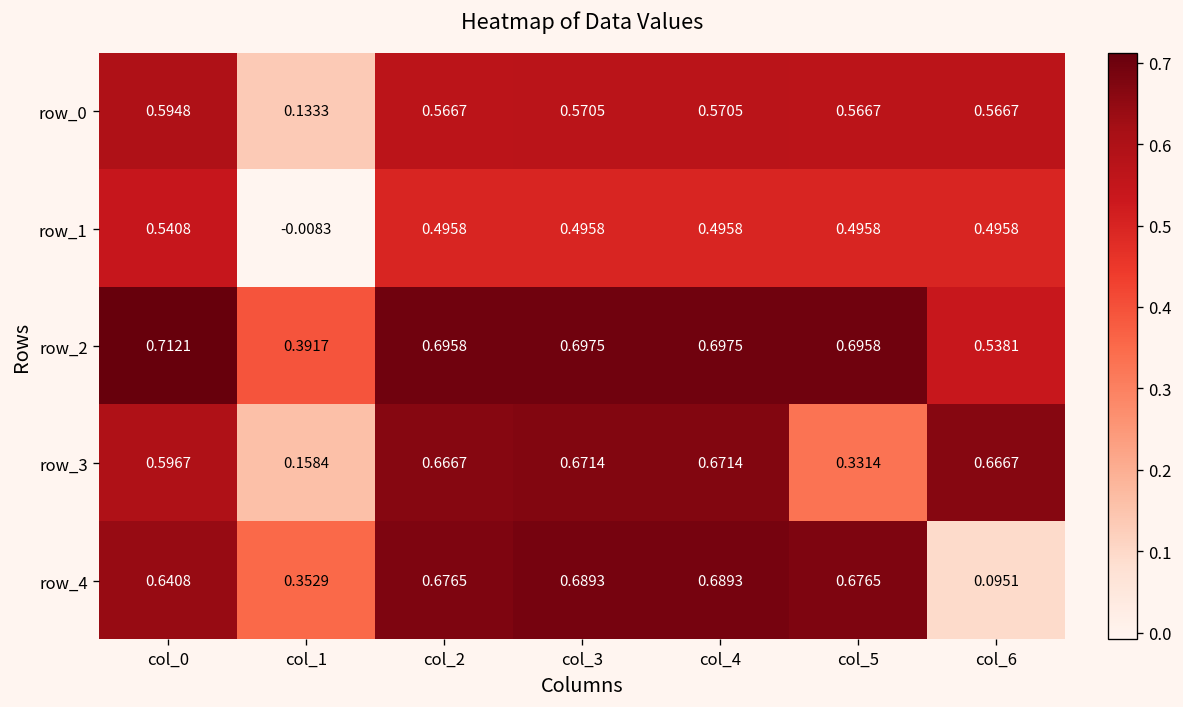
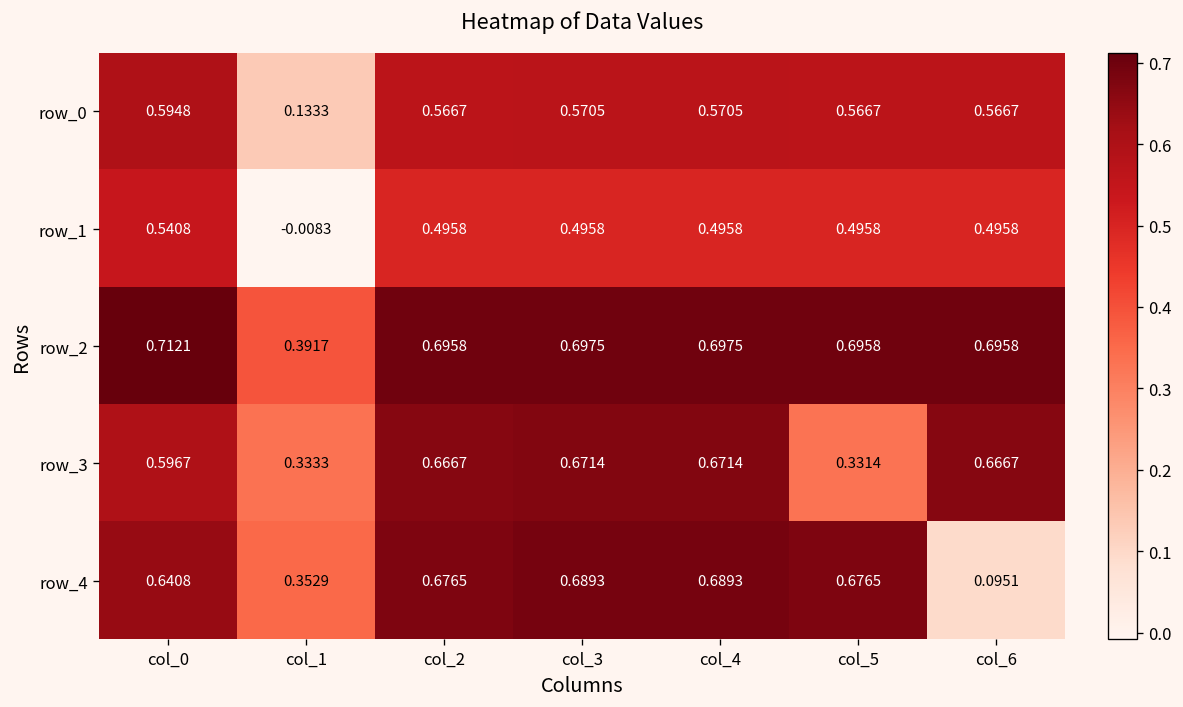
row_2, col_6: 0.5381 -> 0.6958
row_3, col_1: 0.1584 -> 0.3333
